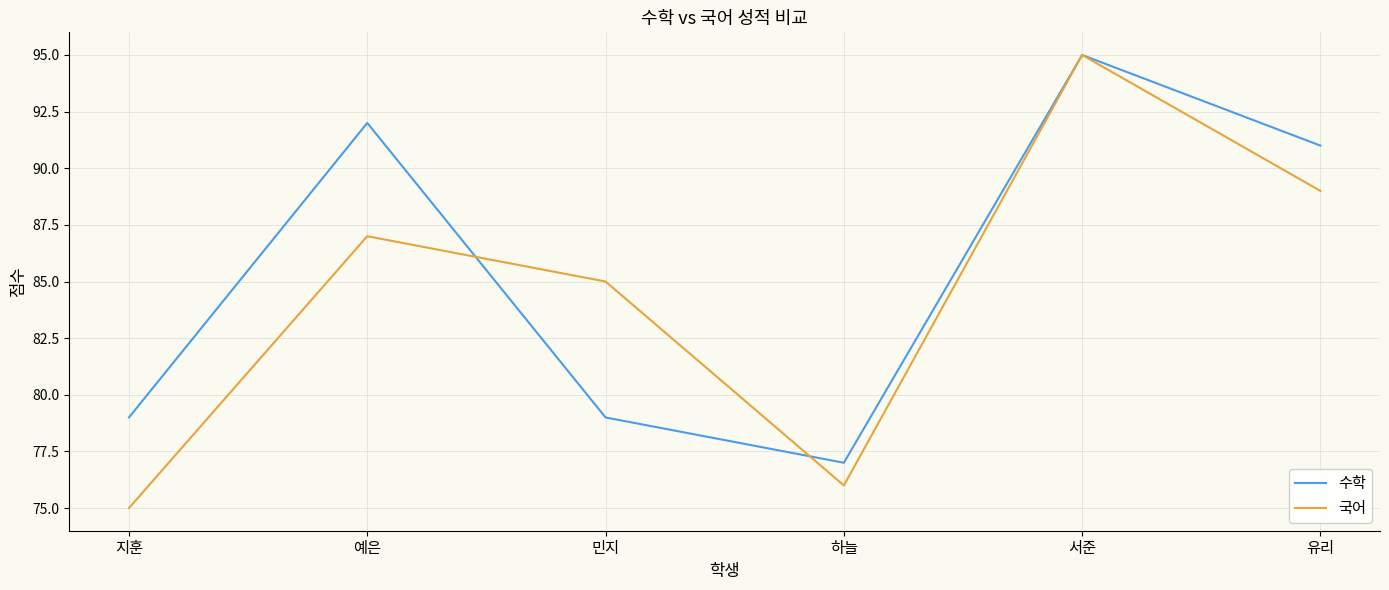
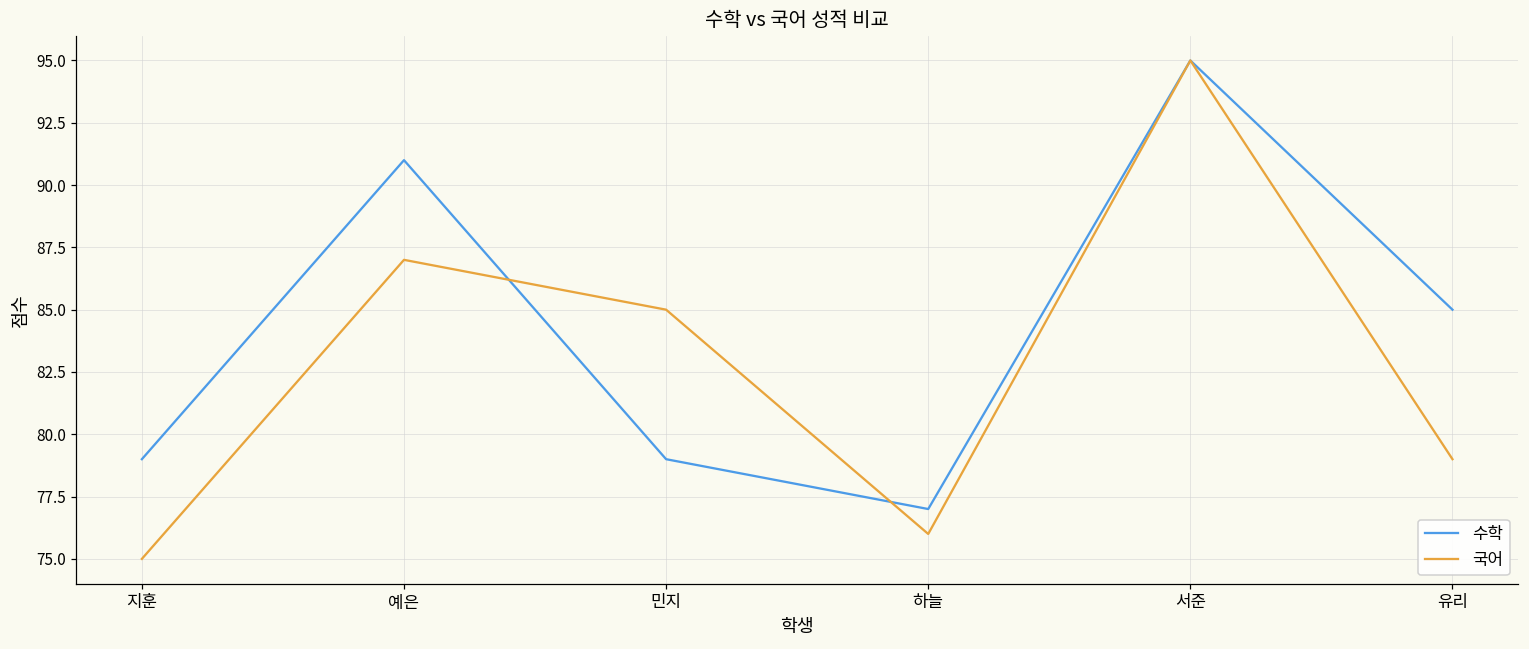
수학, 예은: 92 -> 91
수학, 유리: 91 -> 85
국어, 유리: 89 -> 79
